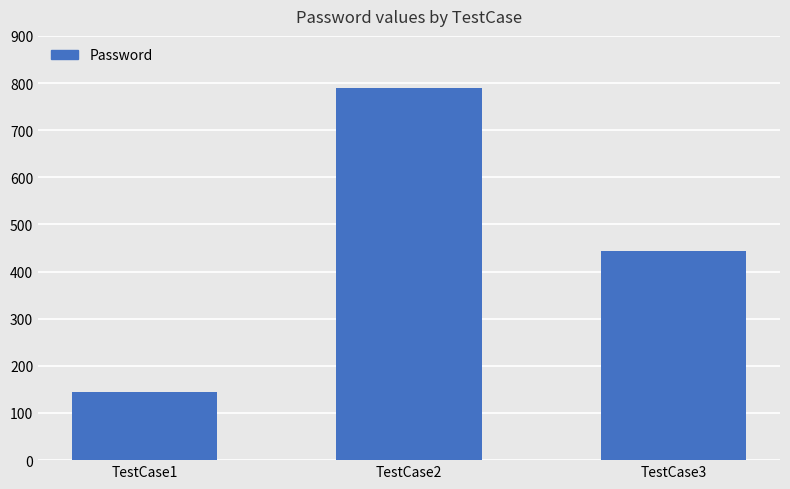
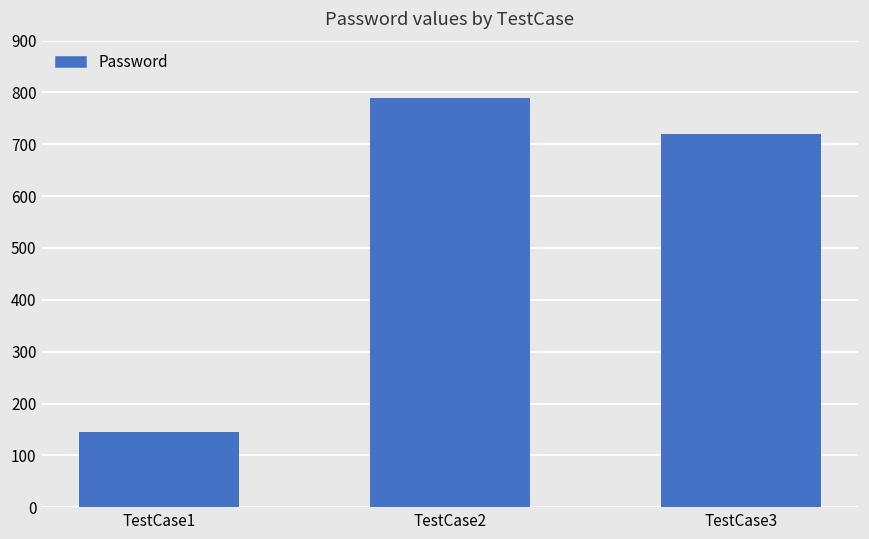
TestCase3: 440 -> 720
